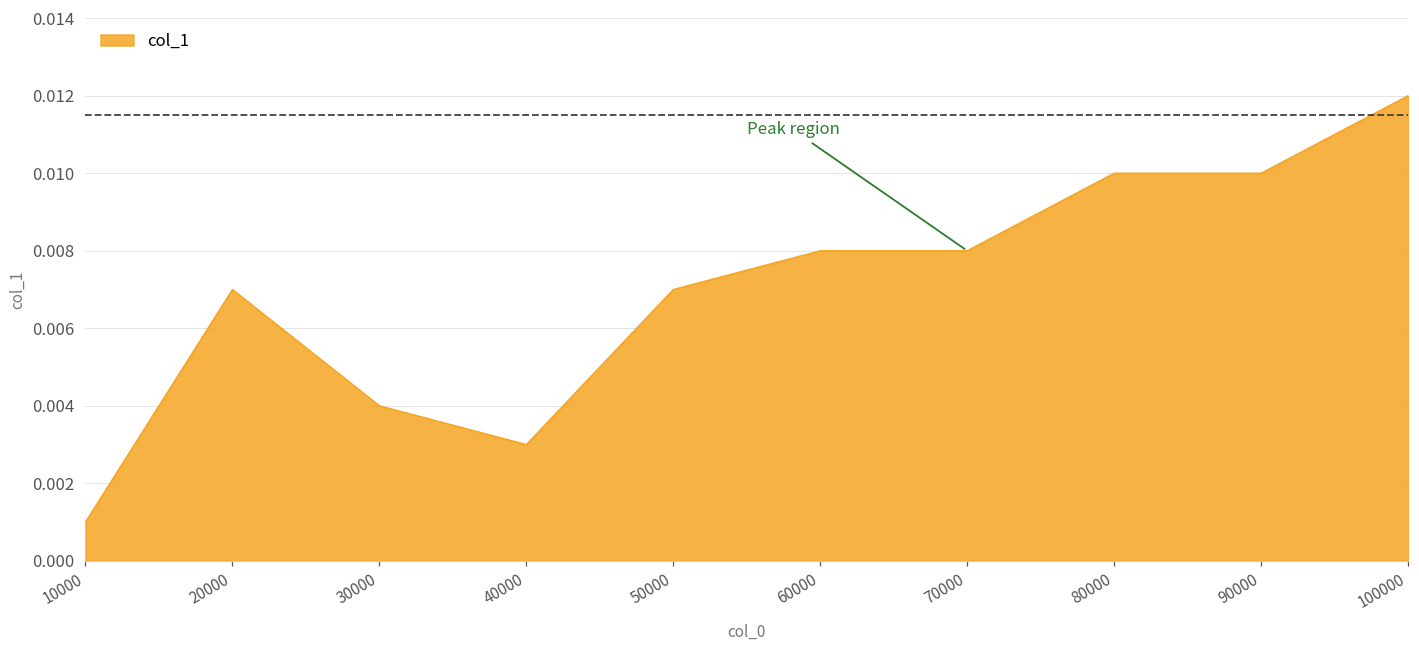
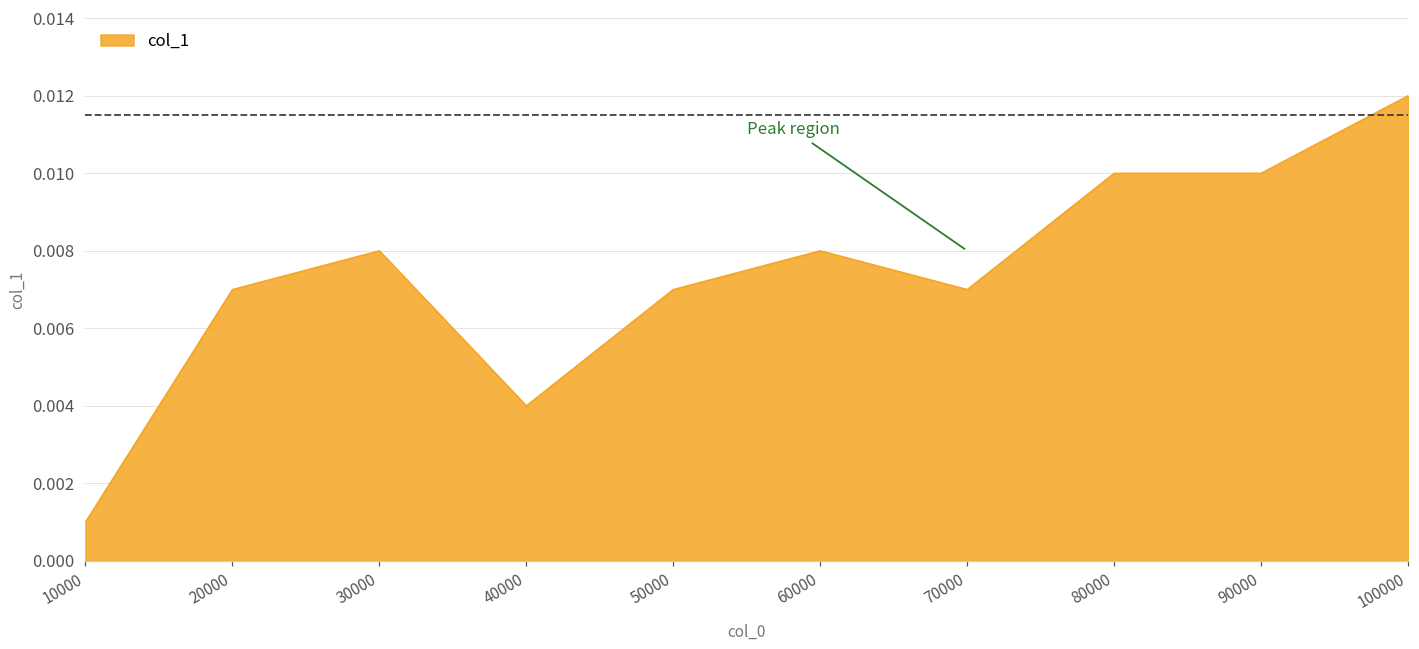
30000: 0.004 -> 0.008
40000: 0.003 -> 0.004
70000: 0.008 -> 0.007
